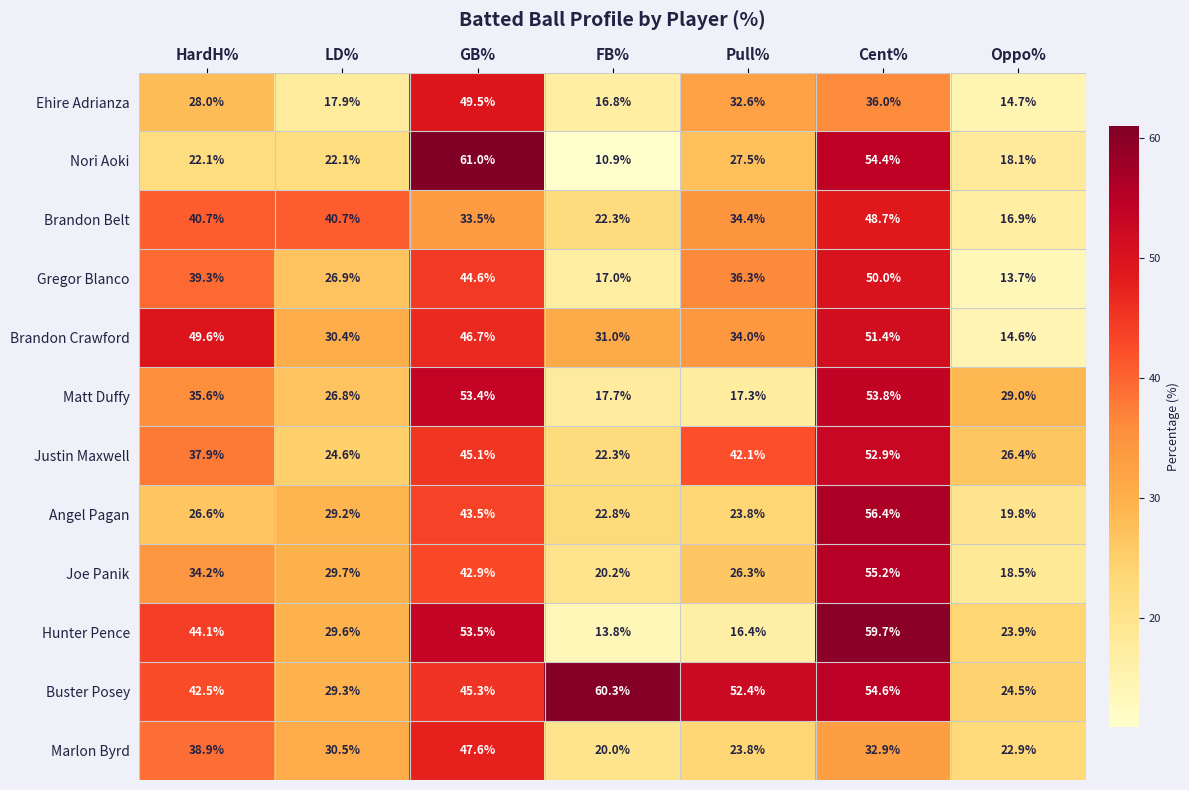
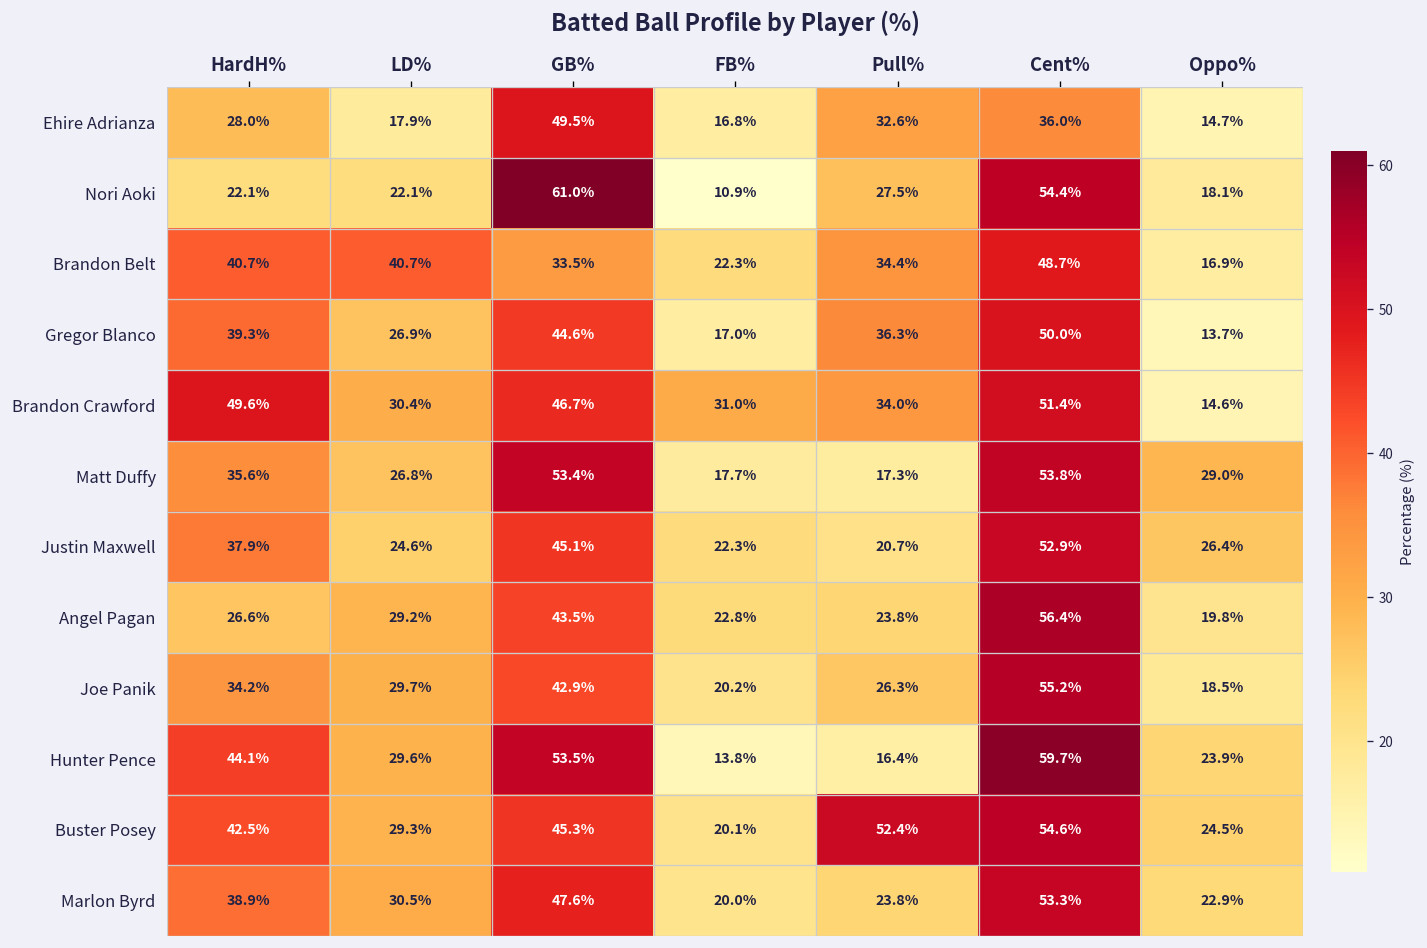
Justin Maxwell, Pull%: 42.1% -> 20.7%
Buster Posey, FB%: 60.3% -> 20.1%
Marlon Byrd, Cent%: 32.9% -> 53.3%
